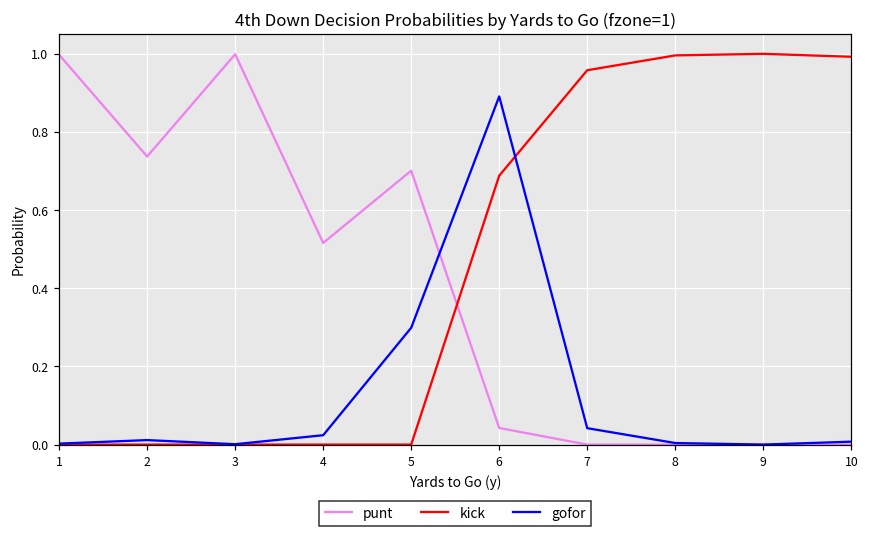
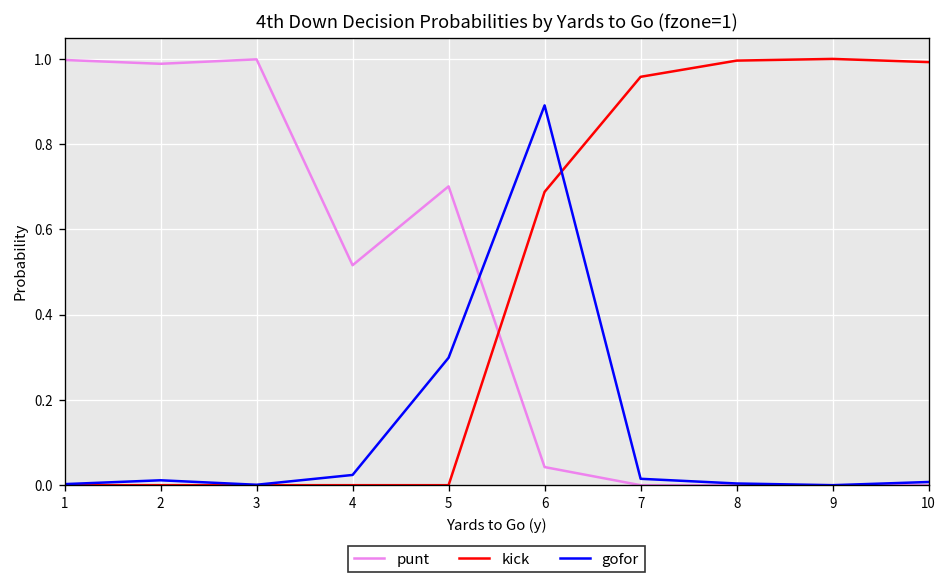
punt, 2: 0.74 -> 0.99
gofor, 7: 0.04 -> 0.02
